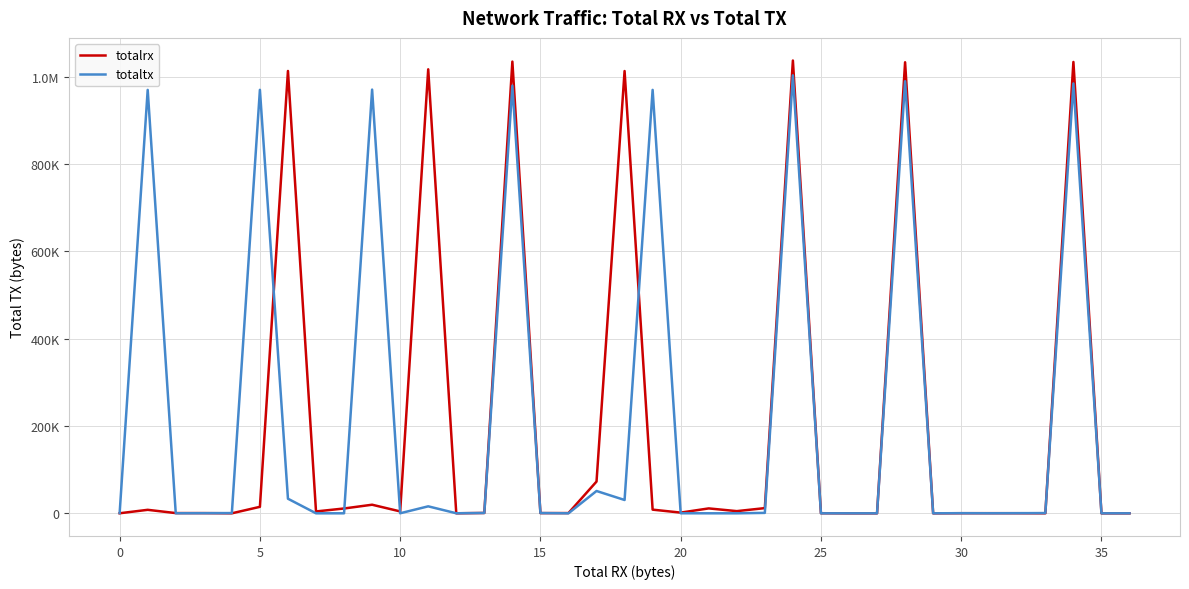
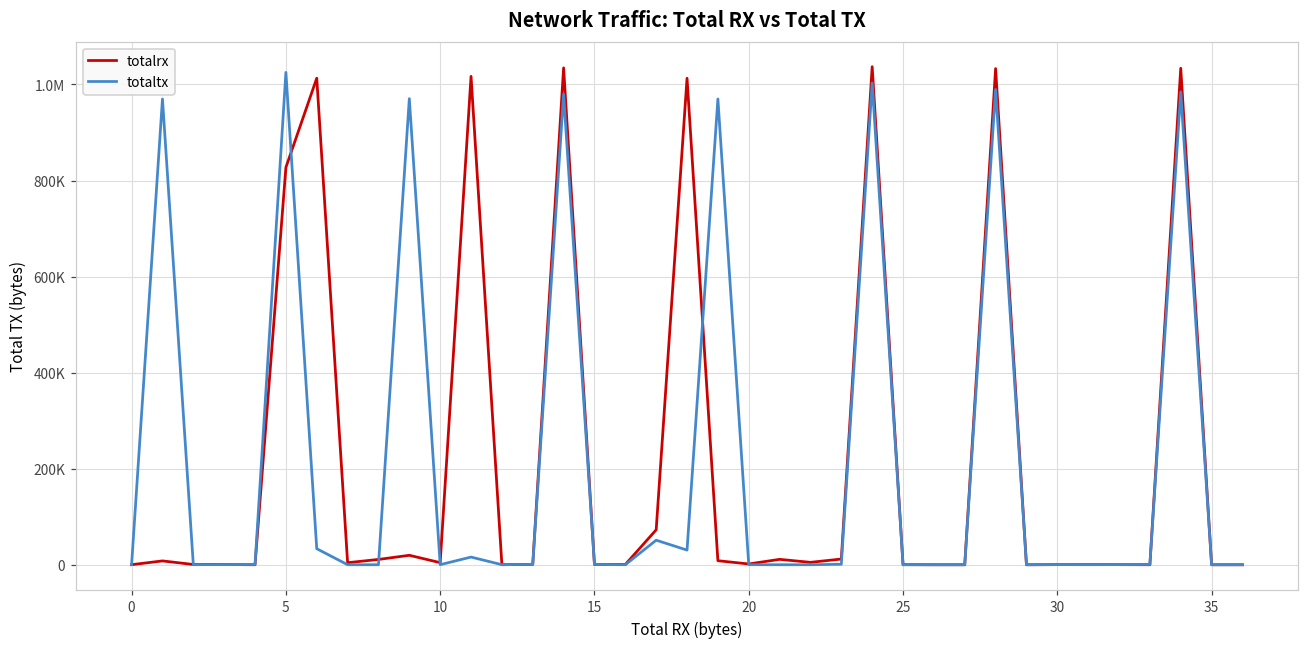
totalrx, 5: 10000 -> 830000
totaltx, 5: 970000 -> 1030000
